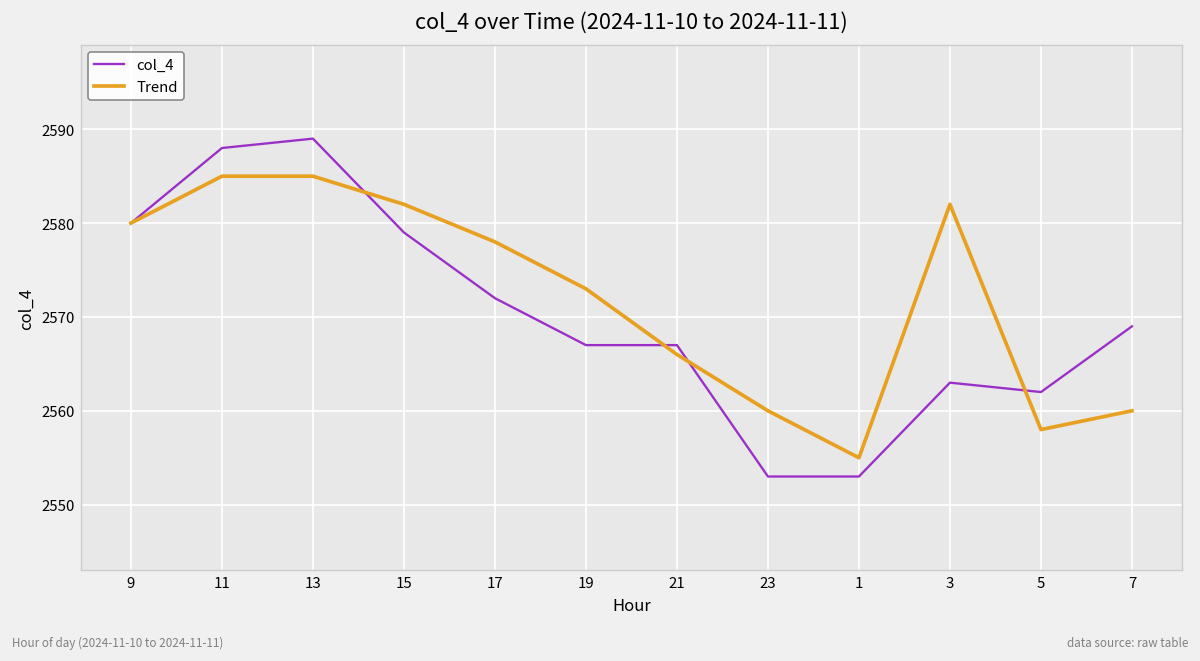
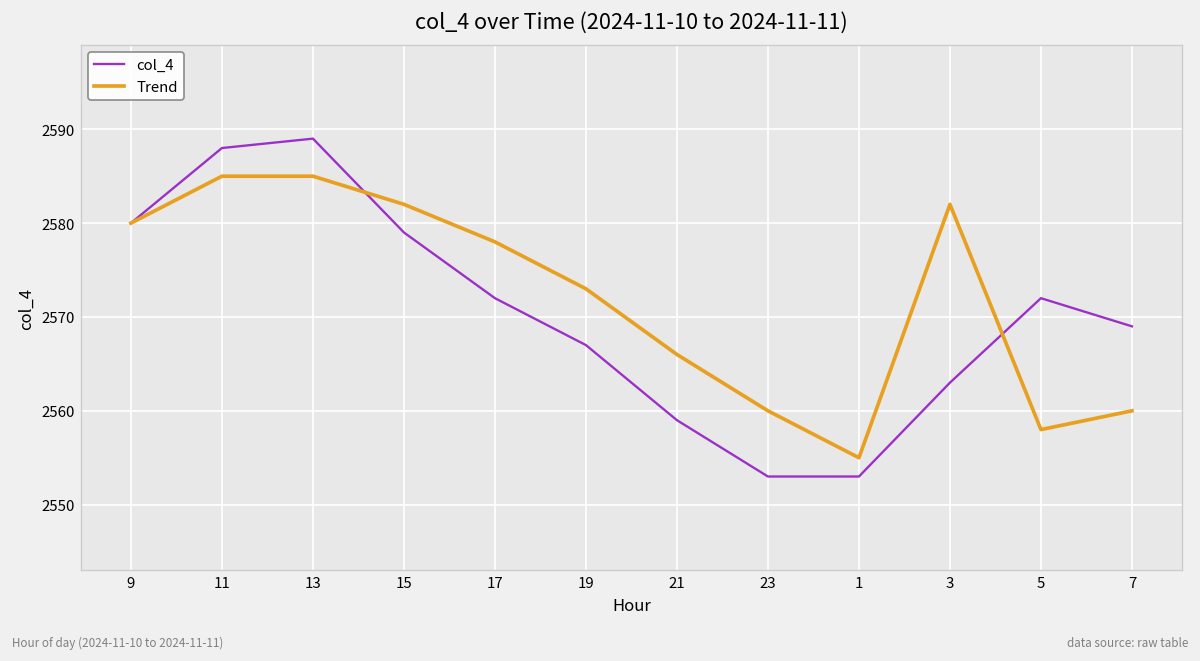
col_4, 21: 2567 -> 2559
col_4, 5: 2562 -> 2572
